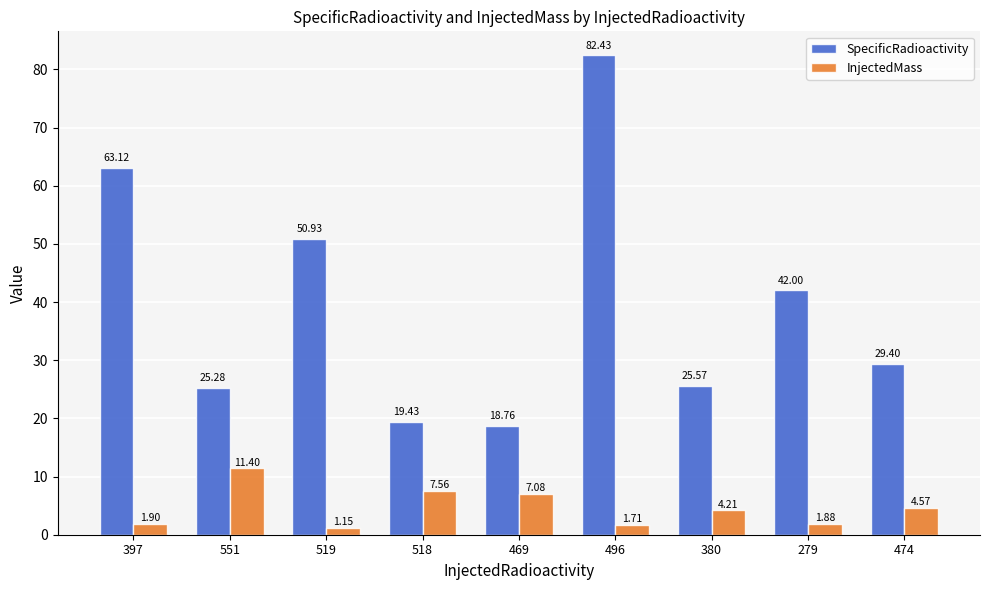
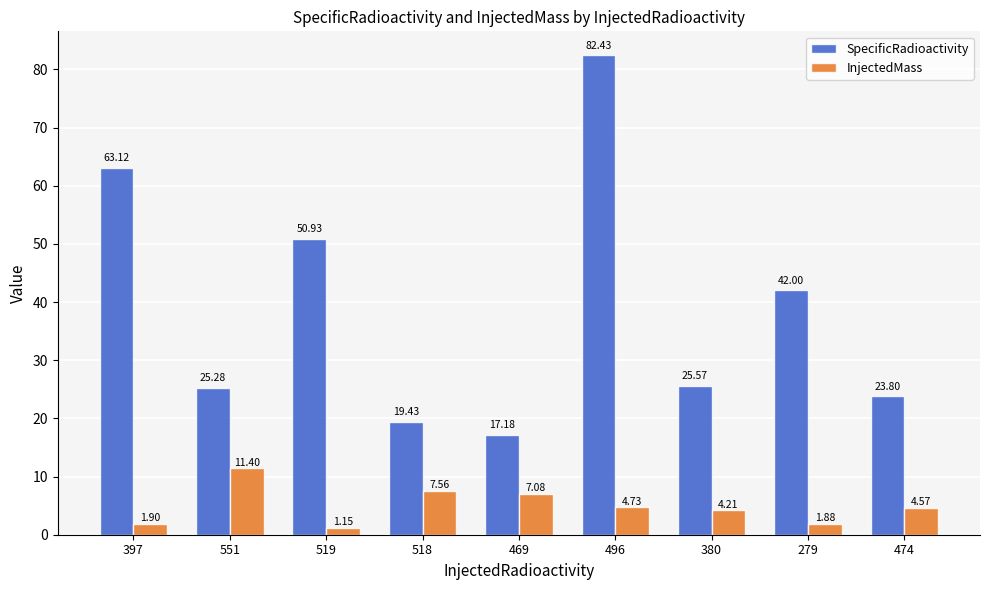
SpecificRadioactivity, 469: 18.76 -> 17.18
InjectedMass, 496: 1.71 -> 4.73
SpecificRadioactivity, 474: 29.40 -> 23.80
